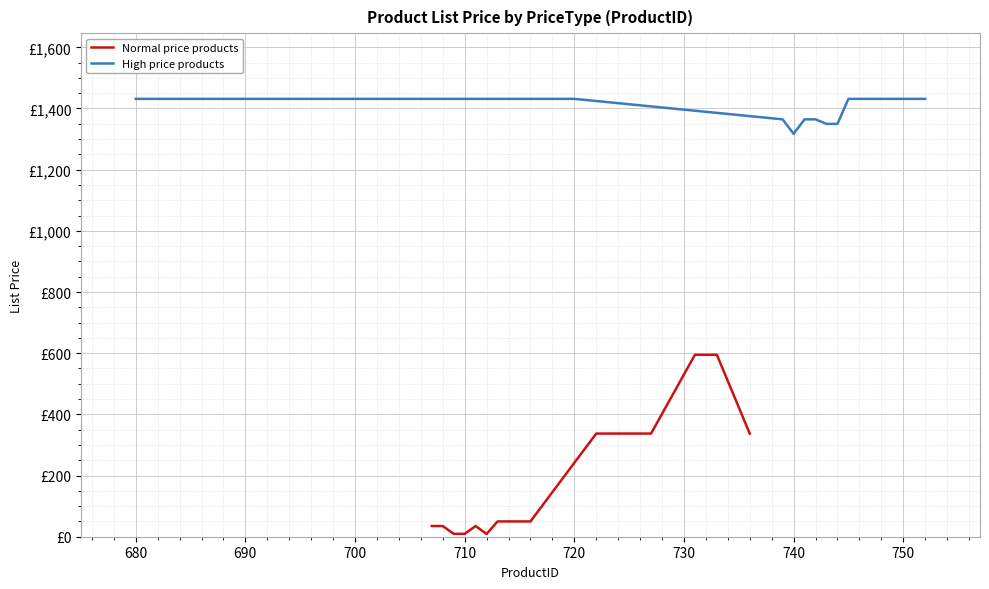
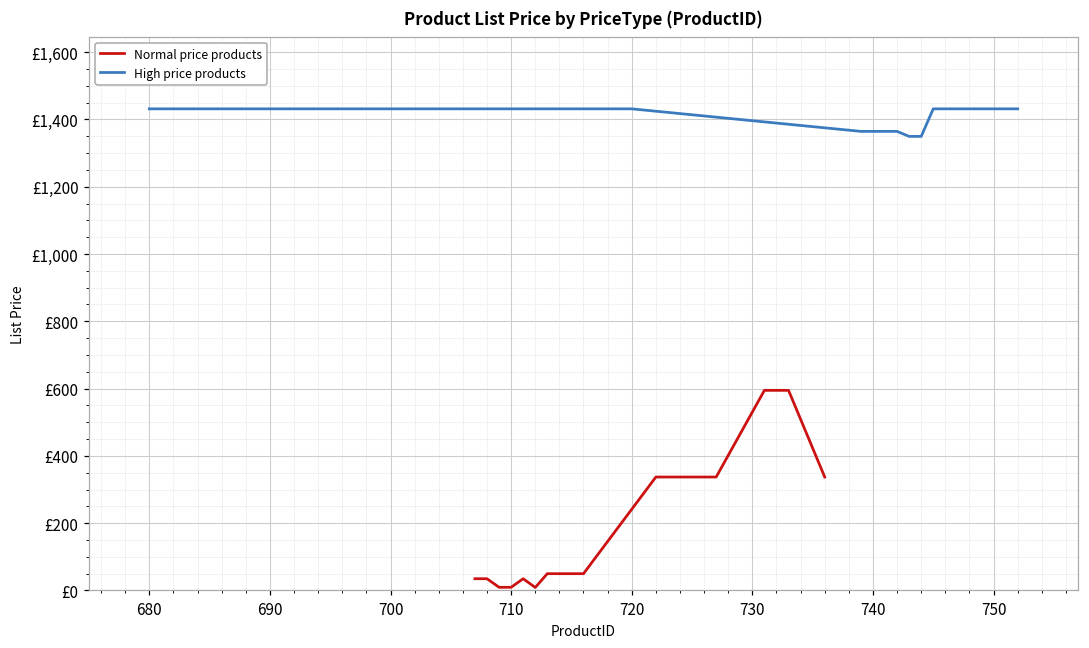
High price products, 740: £1,320 -> £1,360
